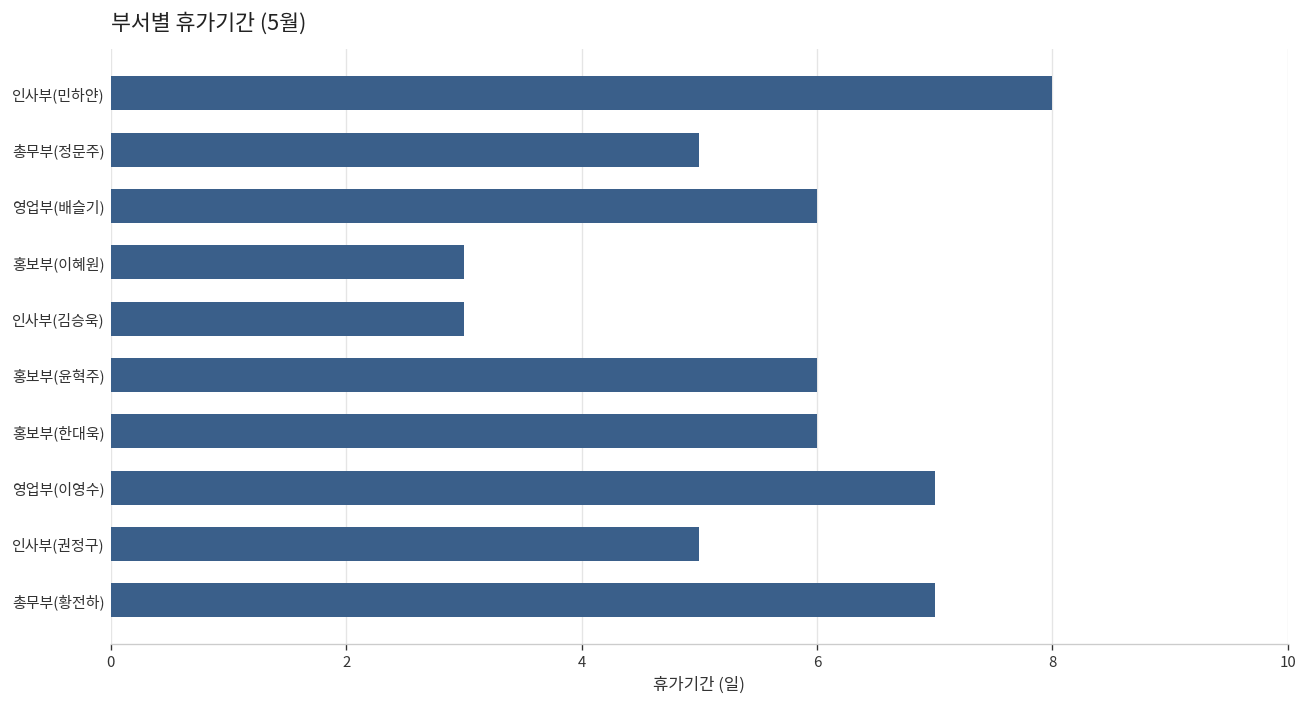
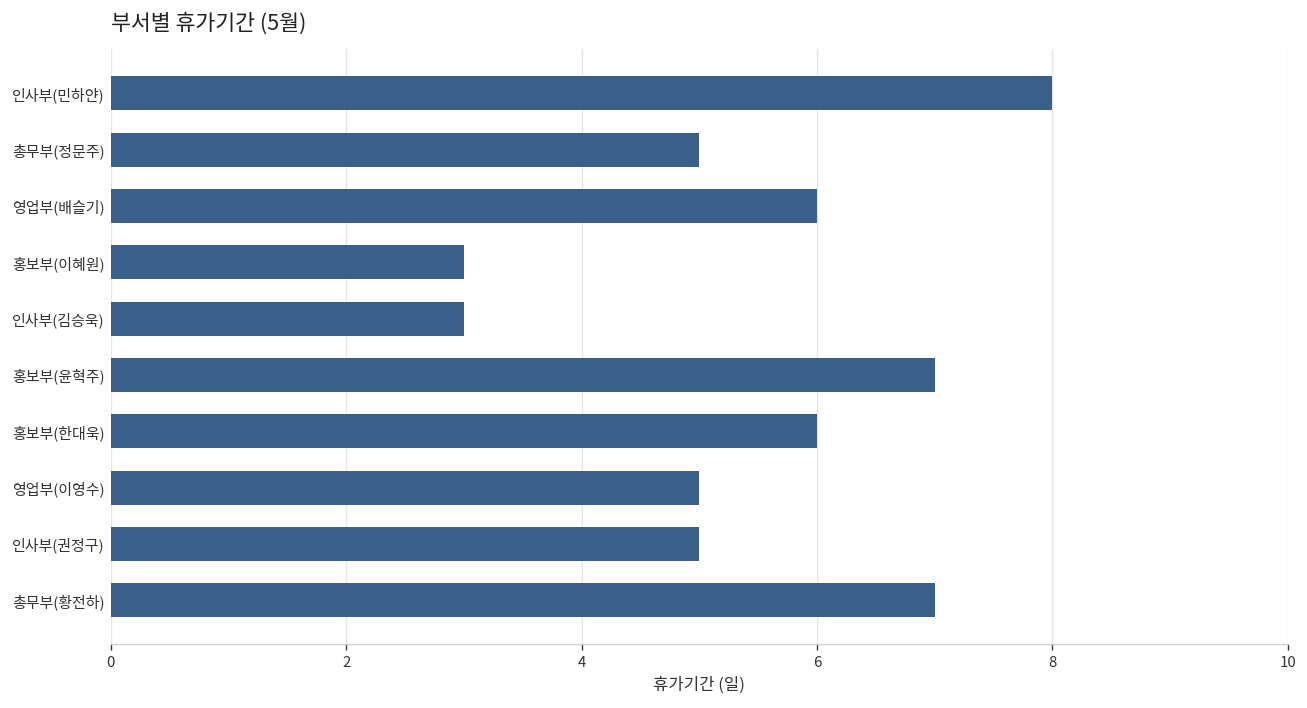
홍보부(윤혁주): 6 -> 7
영업부(이영수): 7 -> 5
